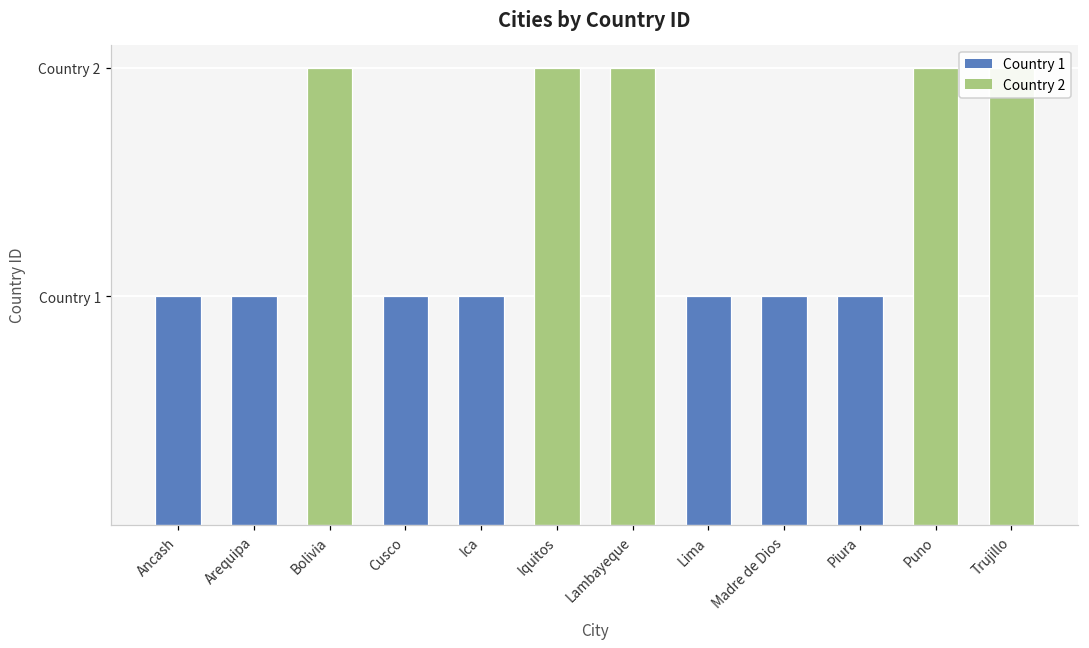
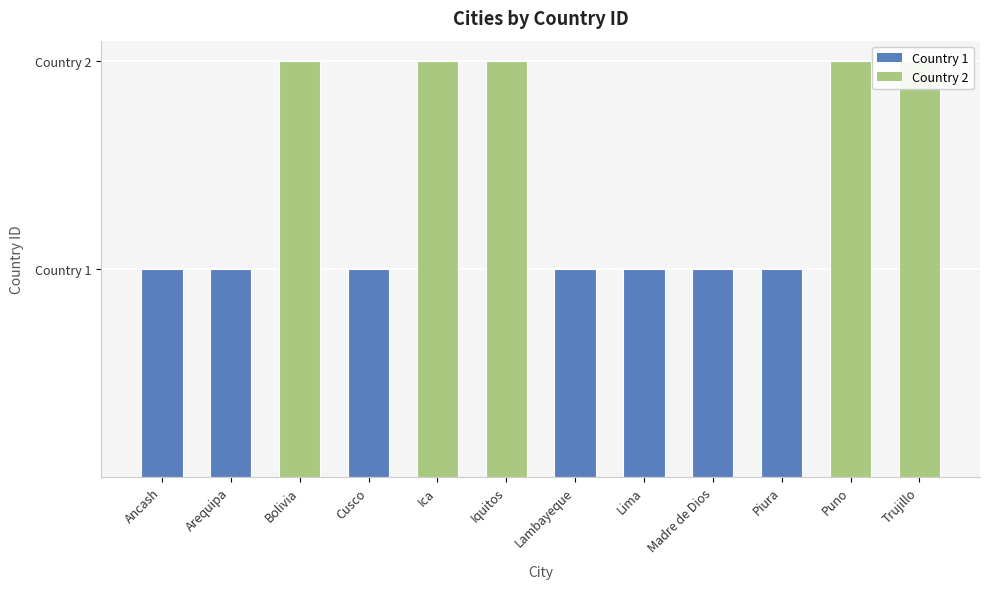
Ica: Country 1 -> Country 2
Lambayeque: Country 2 -> Country 1
